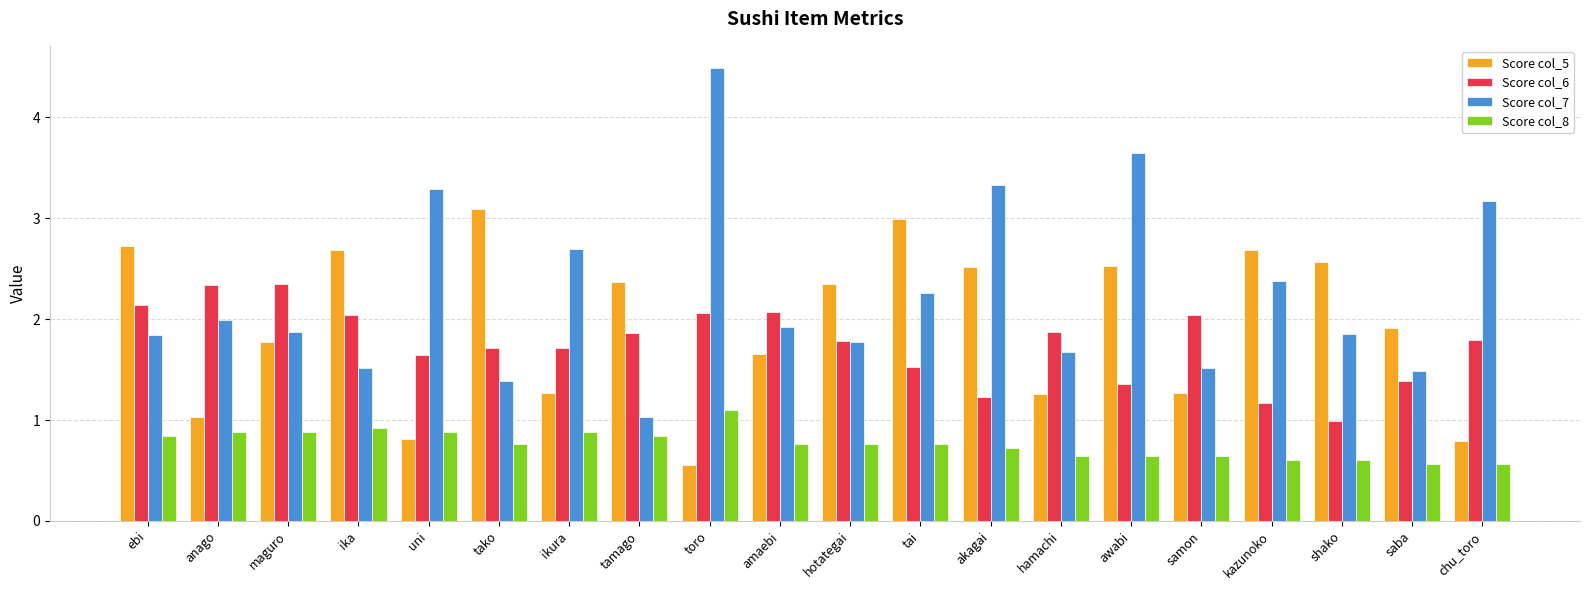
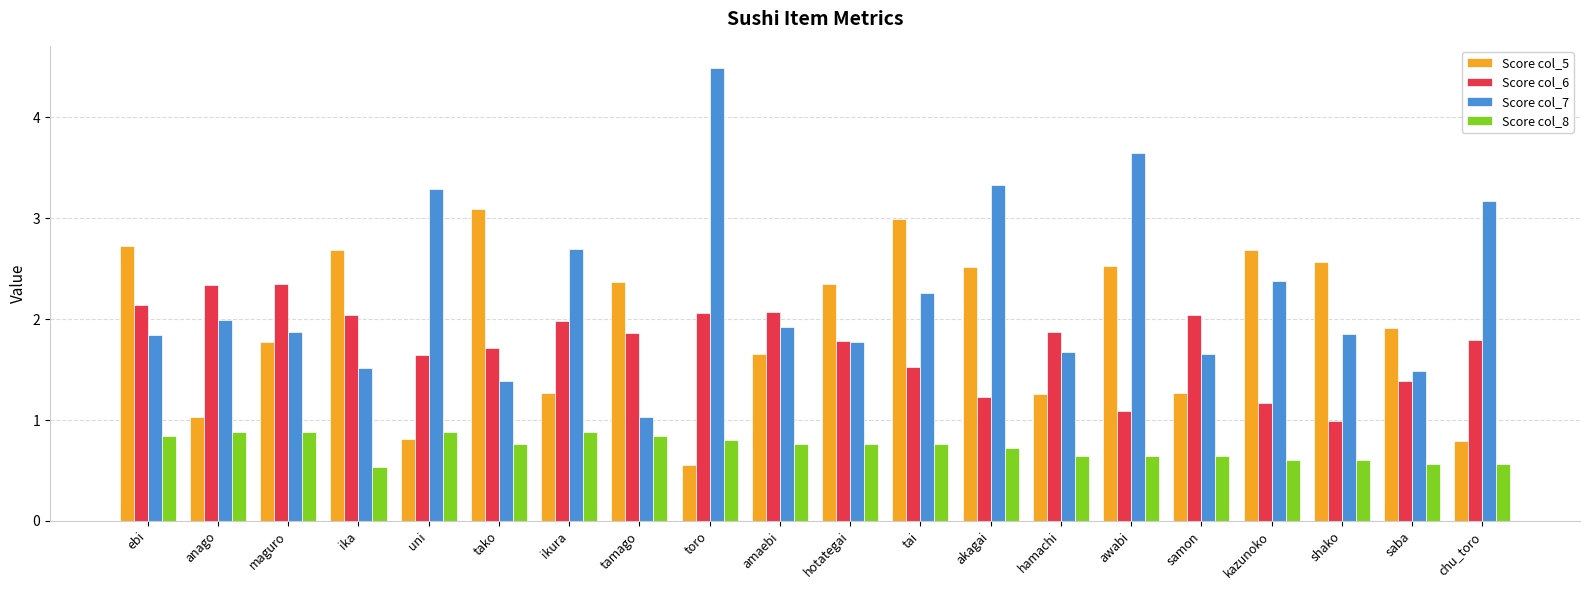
Score col_8, ika: 0.92 -> 0.53
Score col_6, ikura: 1.71 -> 1.98
Score col_8, toro: 1.1 -> 0.8
Score col_6, awabi: 1.35 -> 1.09
Score col_7, samon: 1.51 -> 1.66
